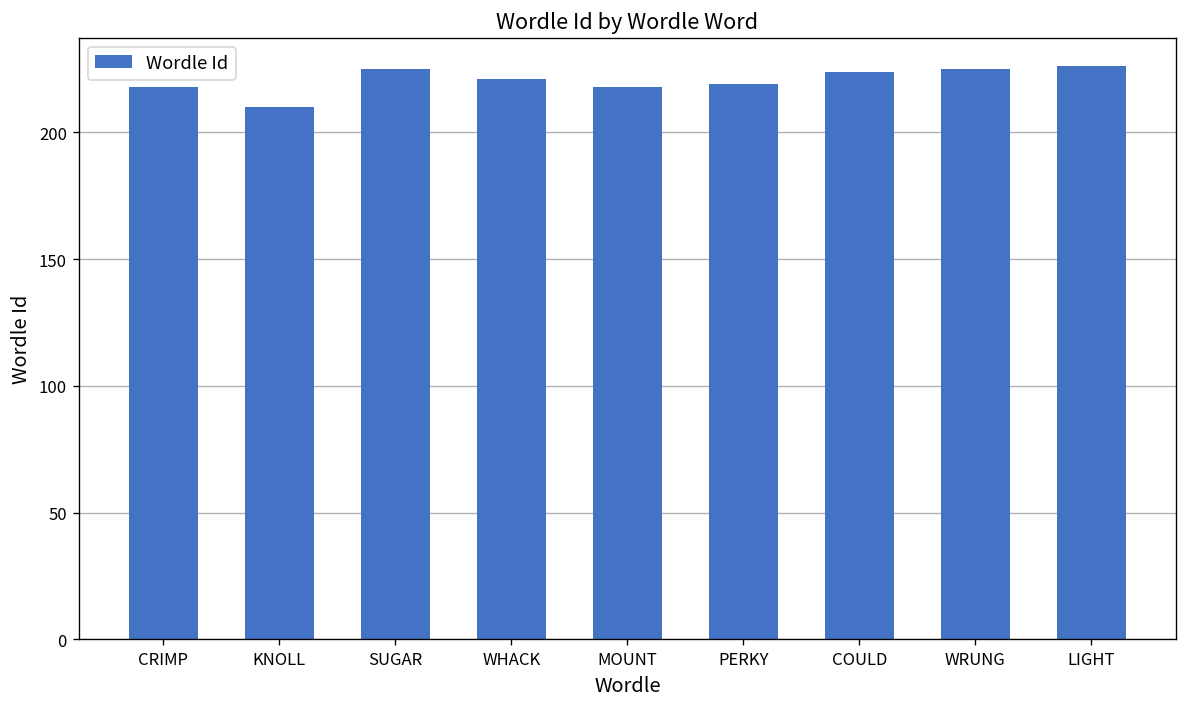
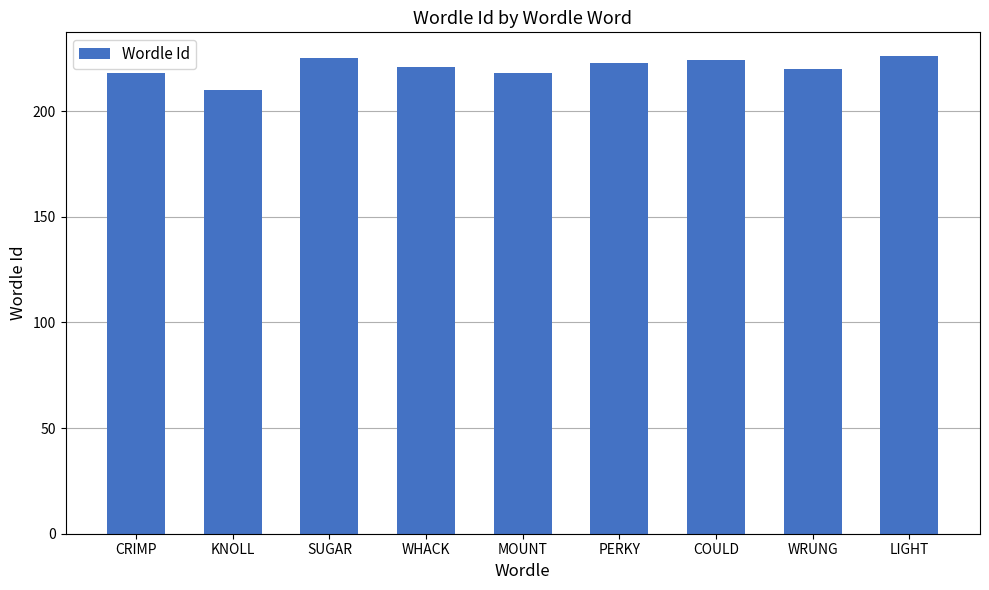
PERKY: 219 -> 223
WRUNG: 225 -> 220
